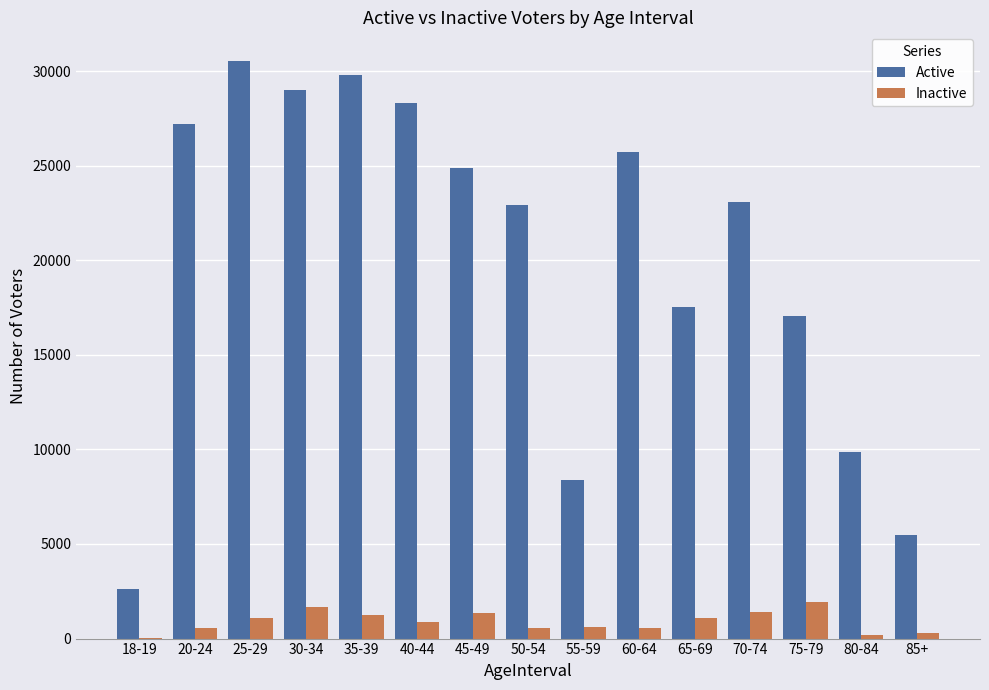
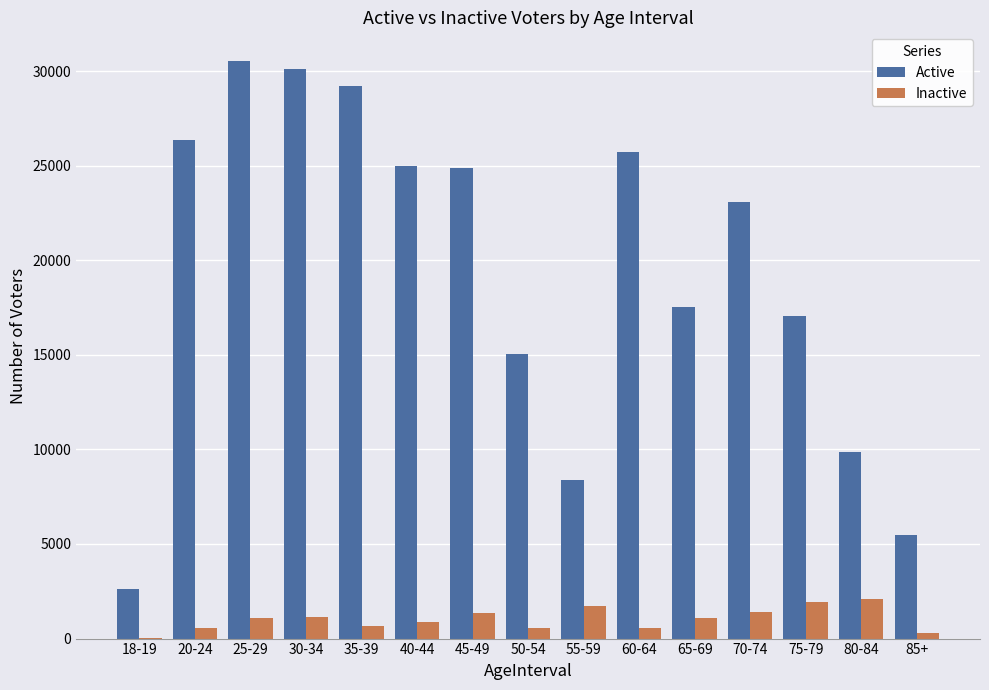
Active, 20-24: 27200 -> 26400
Active, 30-34: 29000 -> 30100
Inactive, 30-34: 1700 -> 1100
Active, 35-39: 29800 -> 29200
Inactive, 35-39: 1200 -> 700
Active, 40-44: 28300 -> 25000
Active, 50-54: 22900 -> 15000
Inactive, 55-59: 600 -> 1700
Inactive, 80-84: 200 -> 2100
